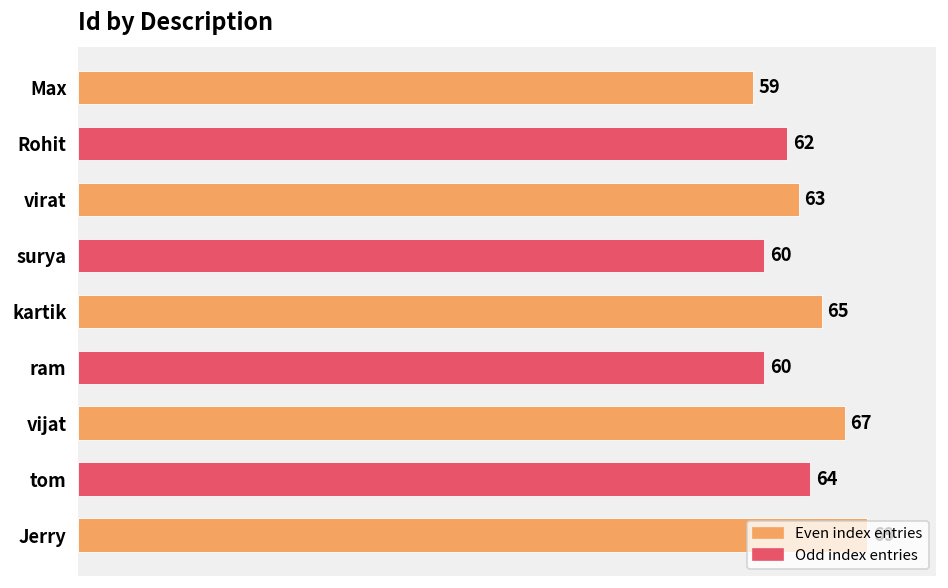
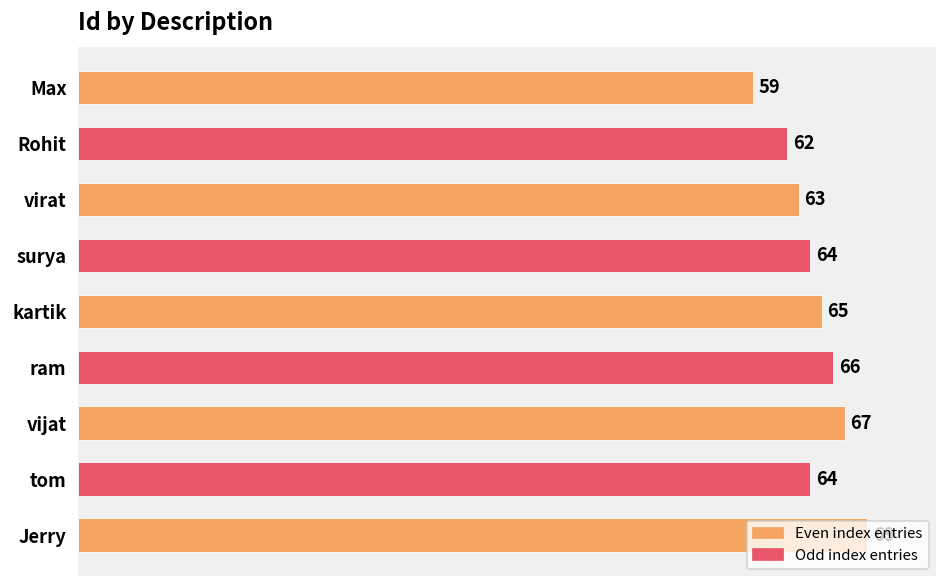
surya: 60 -> 64
ram: 60 -> 66
